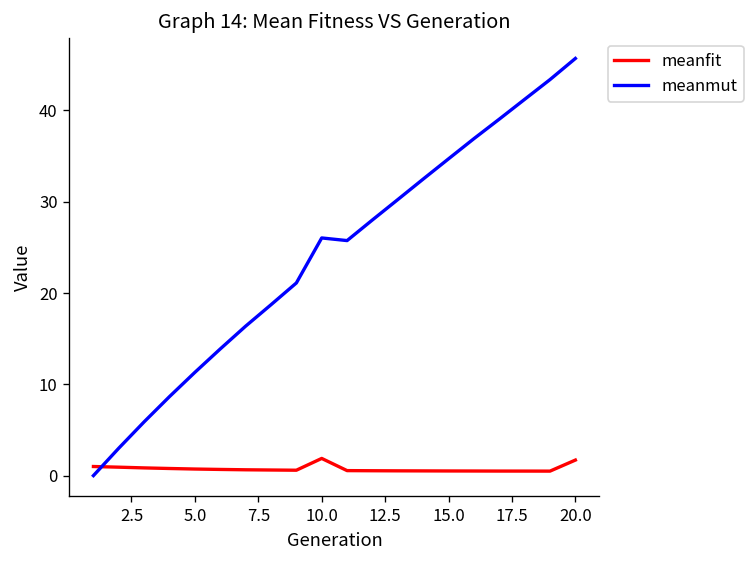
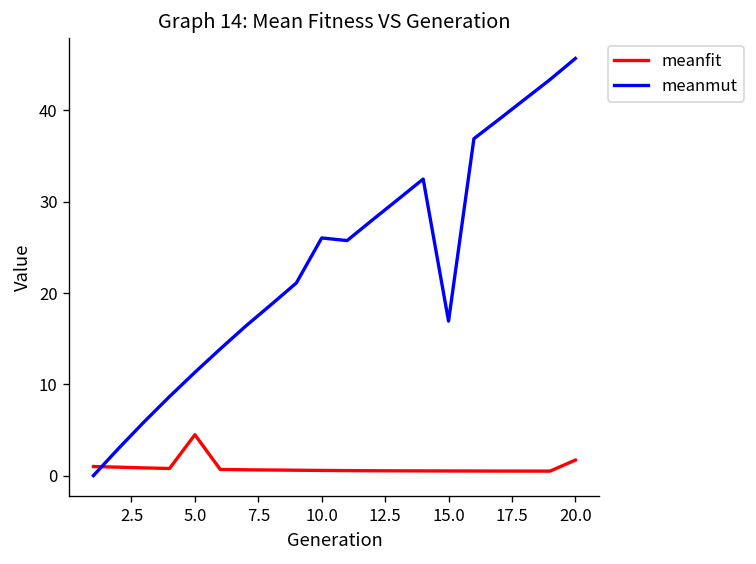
meanfit, 5.0: 1 -> 4
meanfit, 10.0: 2 -> 1
meanmut, 15.0: 35 -> 17
